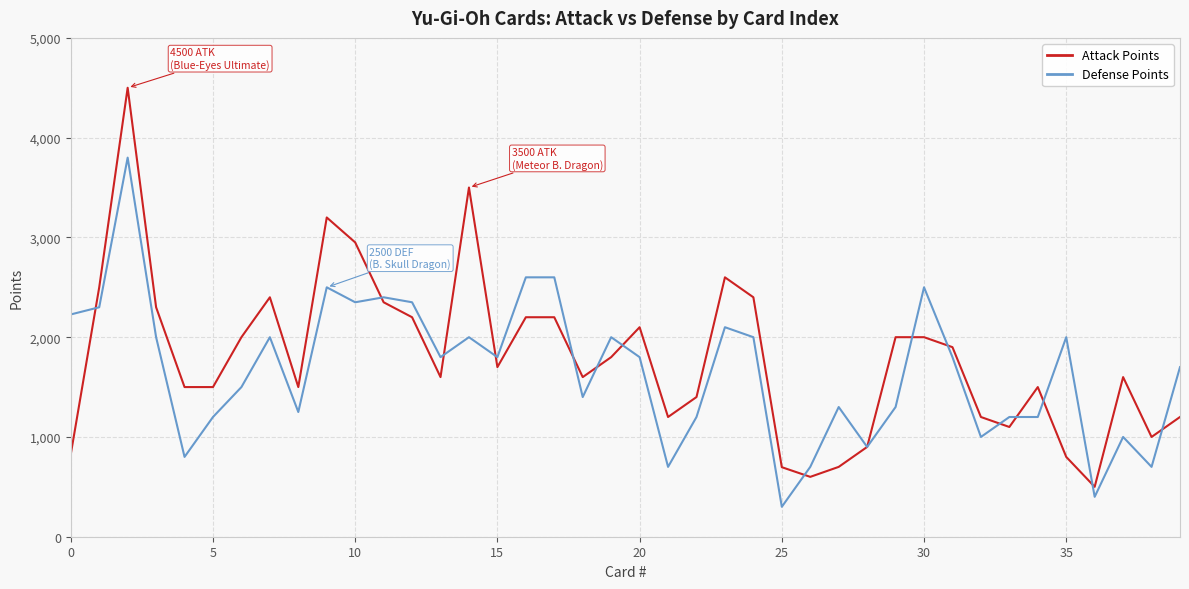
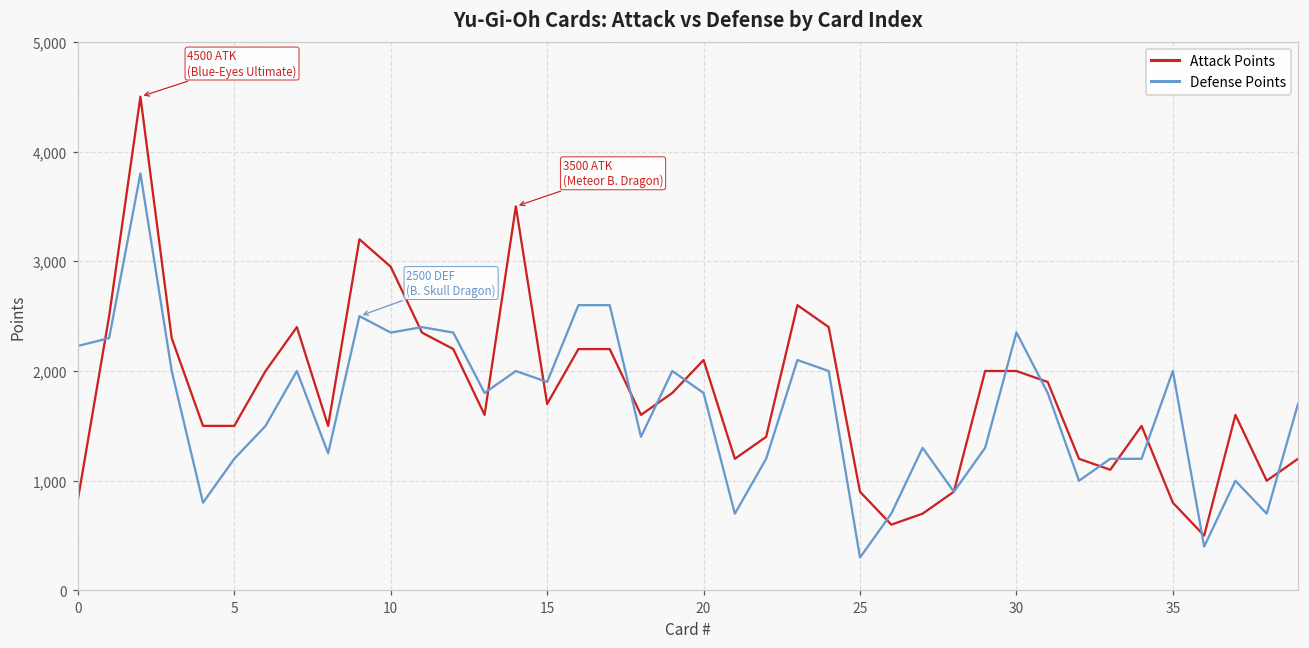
Defense Points, 15: 1,800 -> 1,900
Attack Points, 25: 700 -> 900
Defense Points, 30: 2,500 -> 2,400
